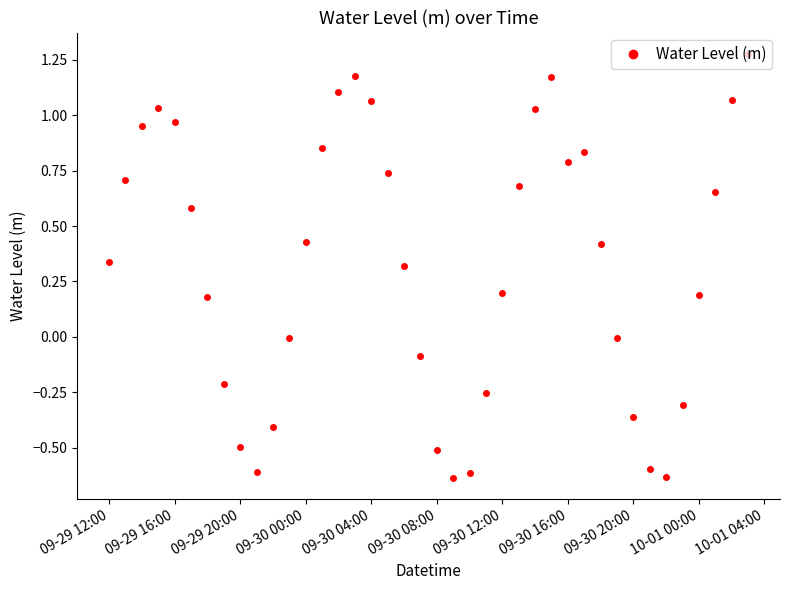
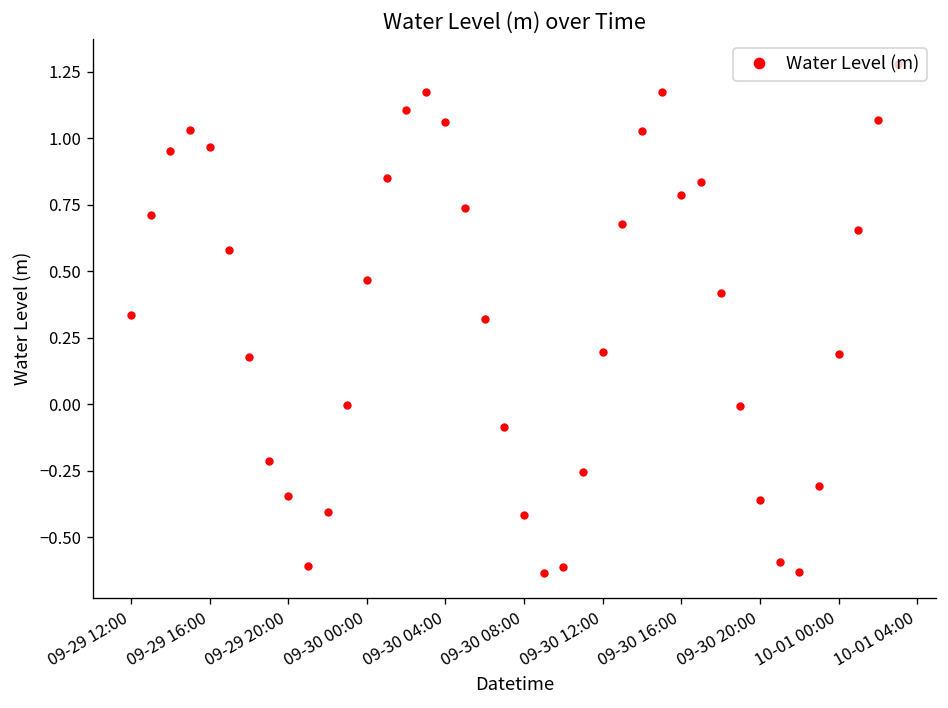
09-29 20:00: -0.50 -> -0.35
09-30 00:00: 0.43 -> 0.47
09-30 08:00: -0.51 -> -0.41
